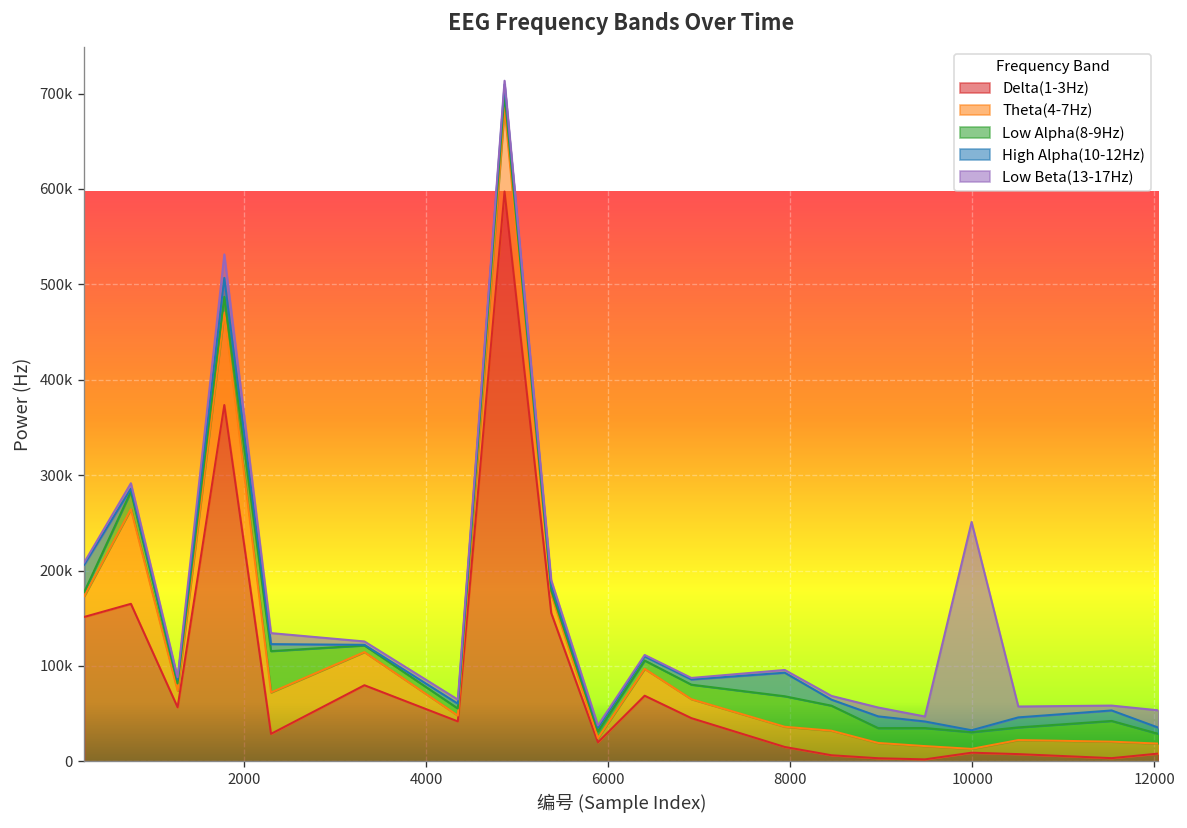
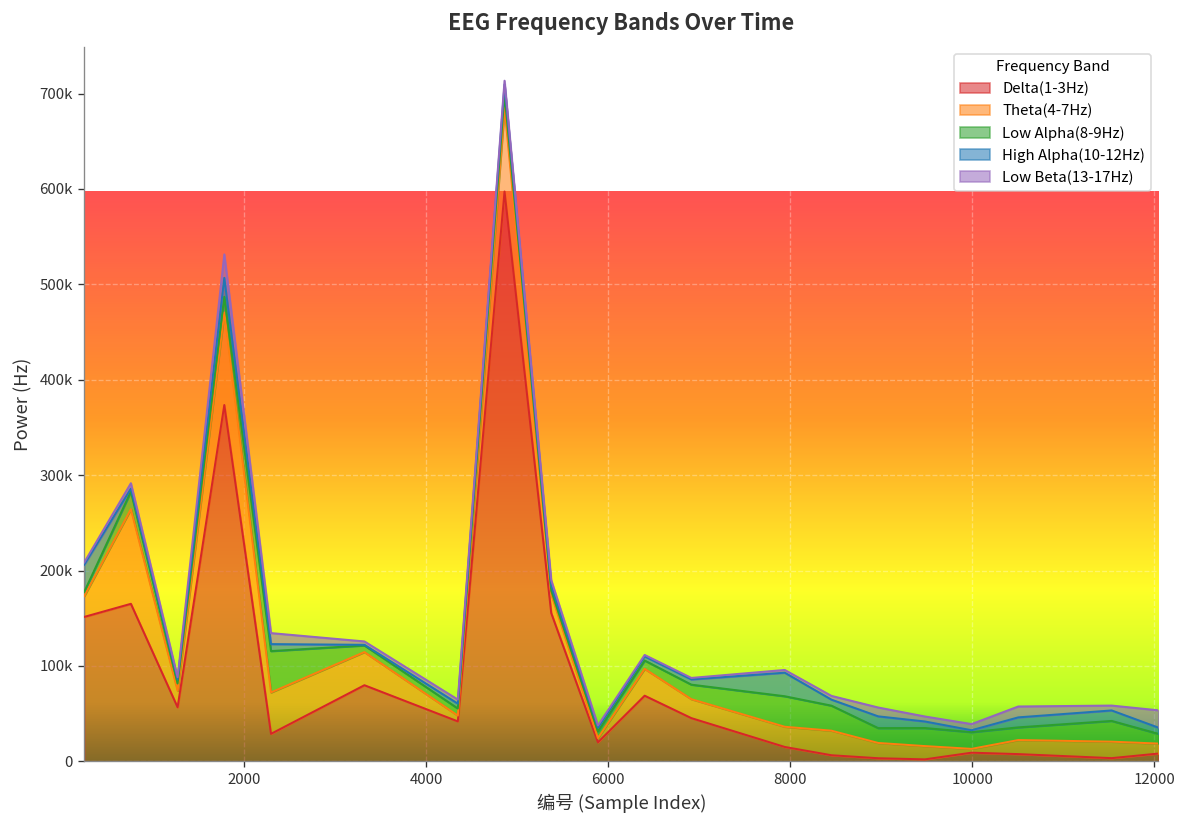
Low Beta(13-17Hz), 10000: 220000 -> 10000
